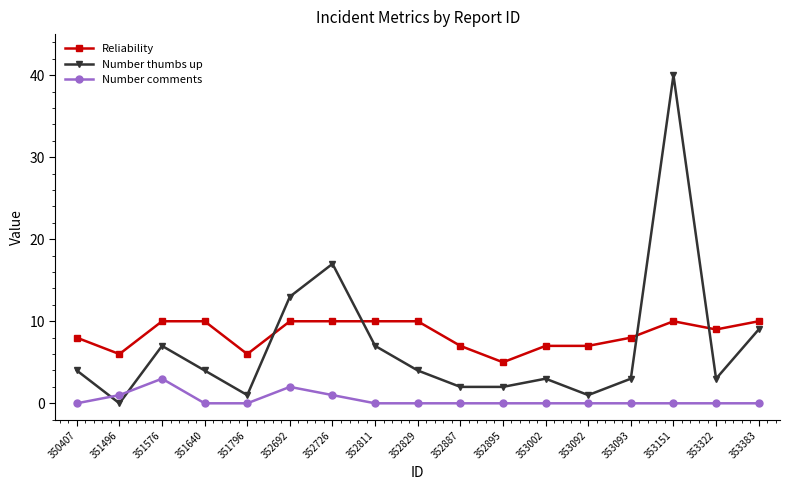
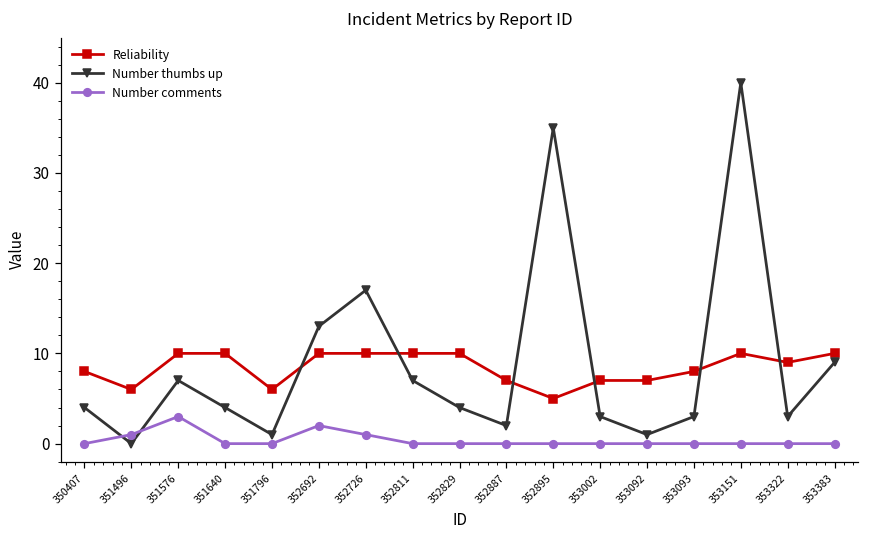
Number thumbs up, 352895: 2 -> 35
